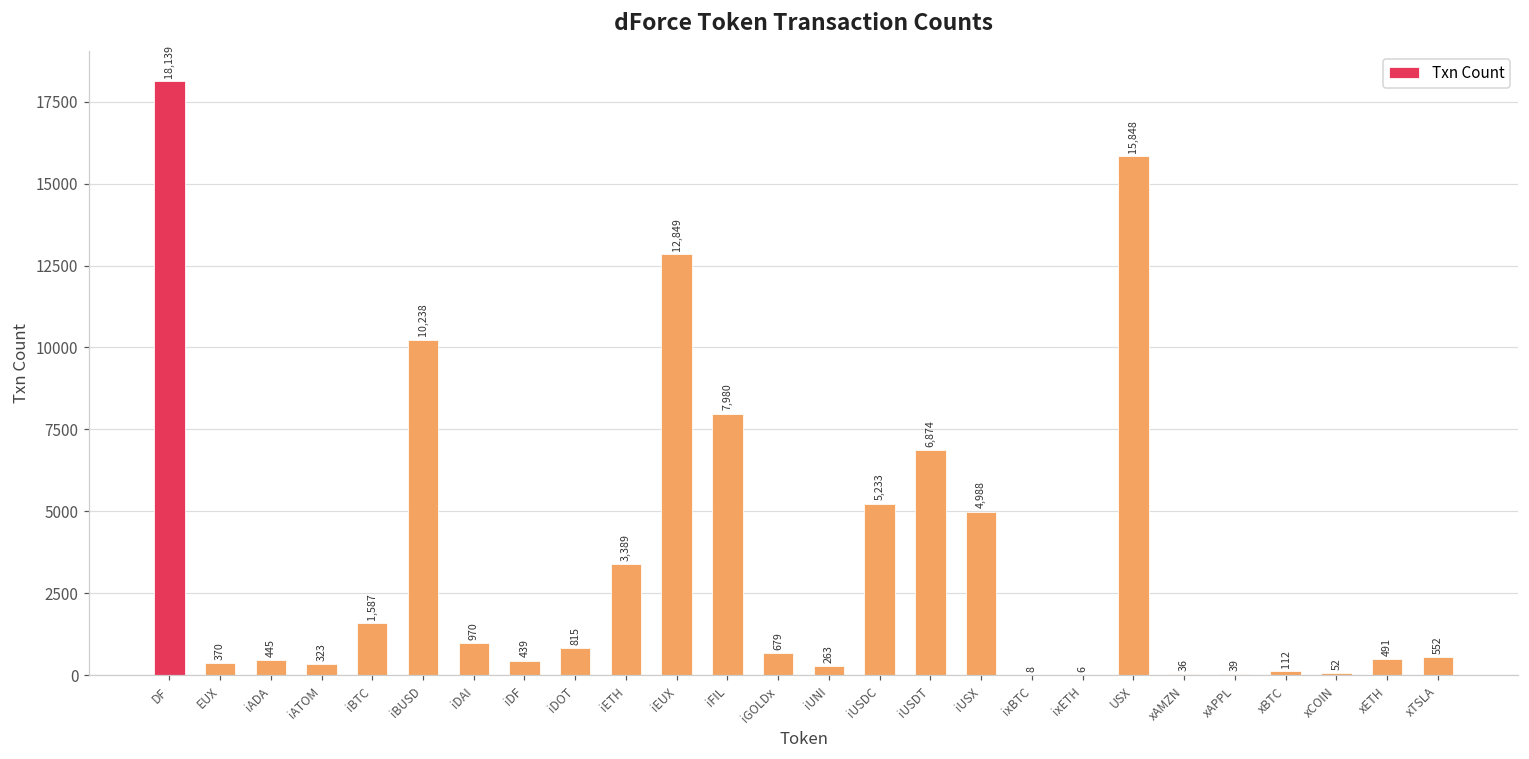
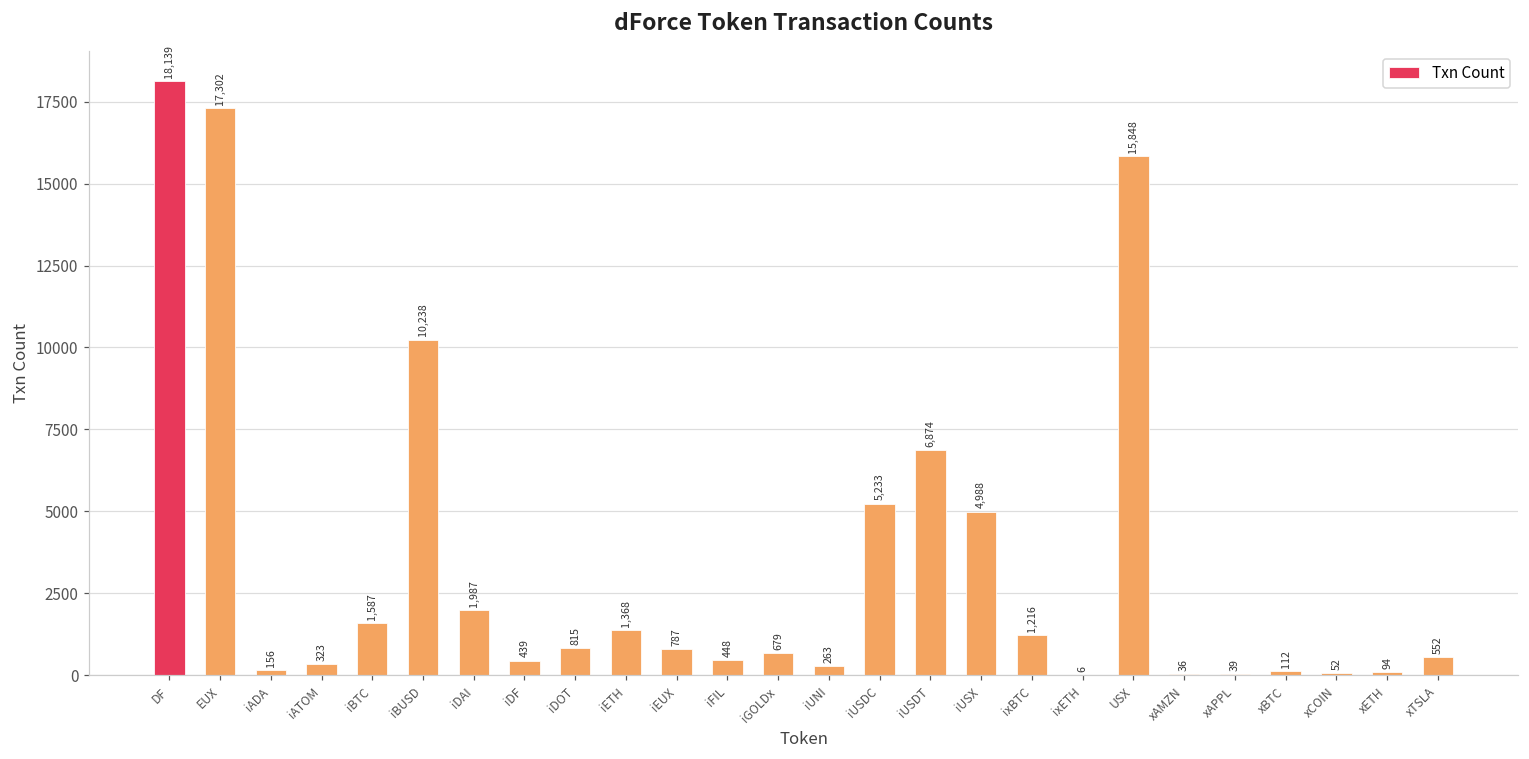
EUX: 370 -> 17,302
iADA: 445 -> 156
iDAI: 970 -> 1,987
iETH: 3,389 -> 1,368
iEUX: 12,849 -> 787
iFIL: 7,980 -> 448
ixBTC: 8 -> 1,216
xETH: 491 -> 94
